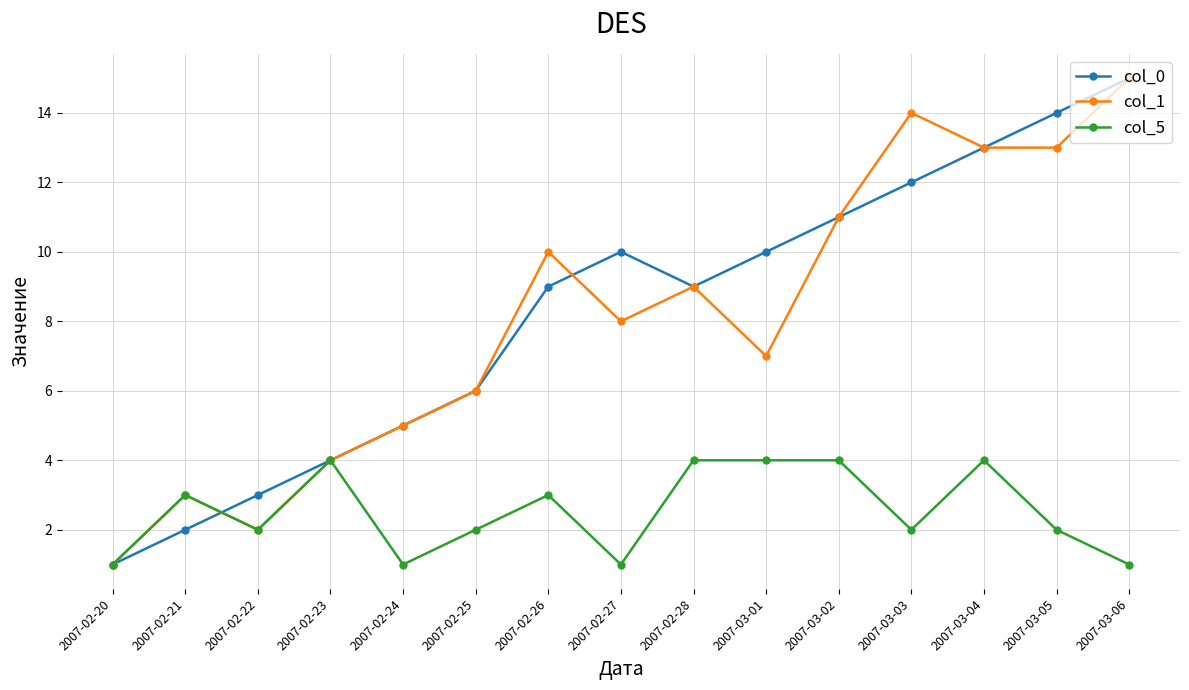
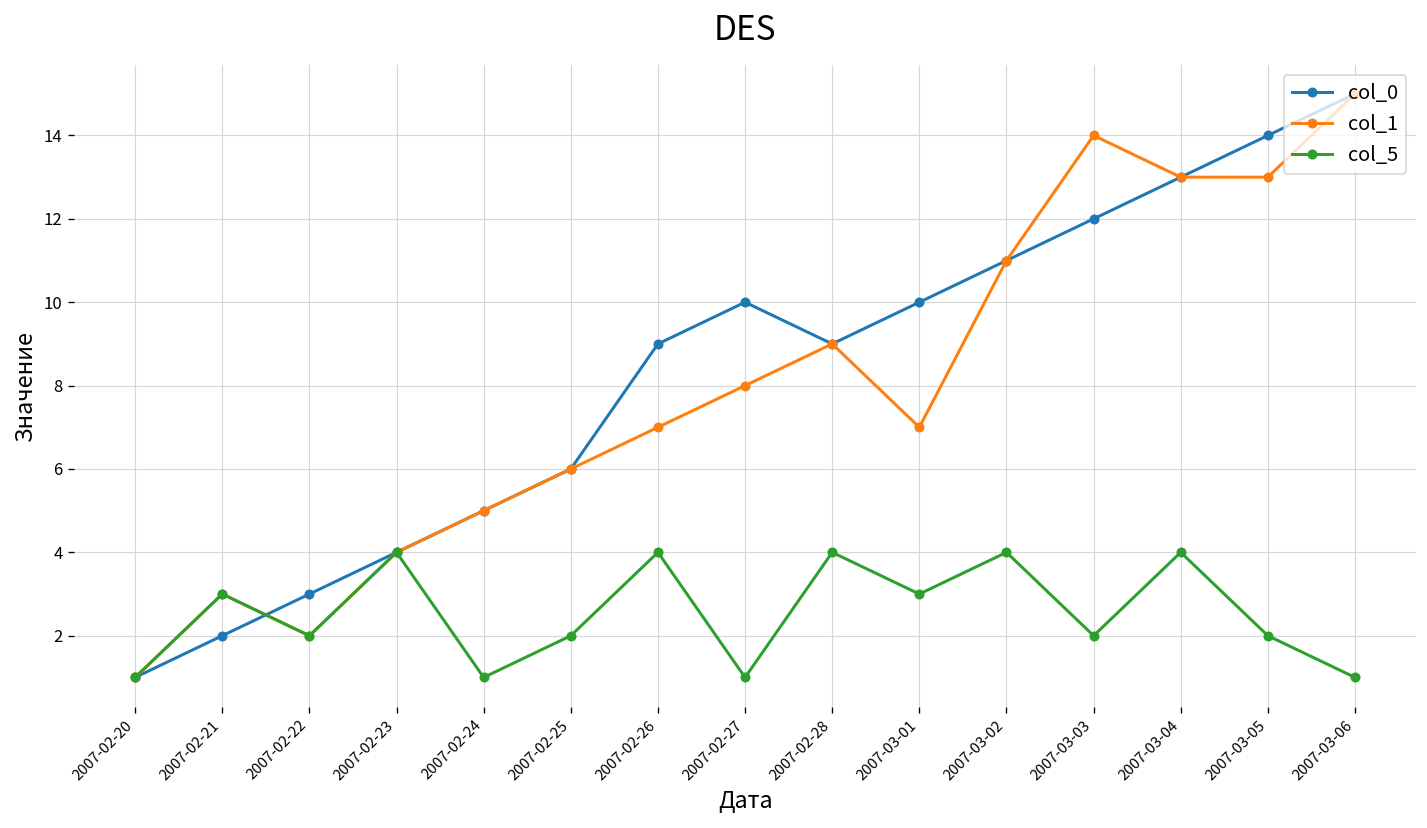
col_1, 2007-02-26: 10 -> 7
col_5, 2007-02-26: 3 -> 4
col_5, 2007-03-01: 4 -> 3
